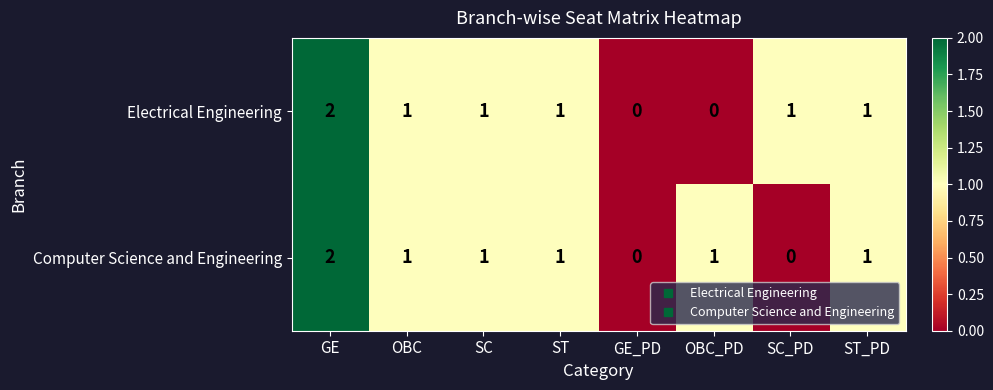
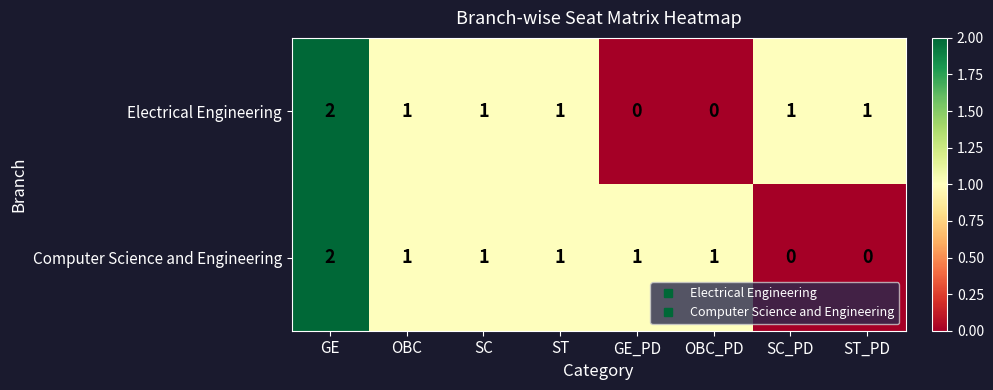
Computer Science and Engineering, GE_PD: 0 -> 1
Computer Science and Engineering, ST_PD: 1 -> 0
